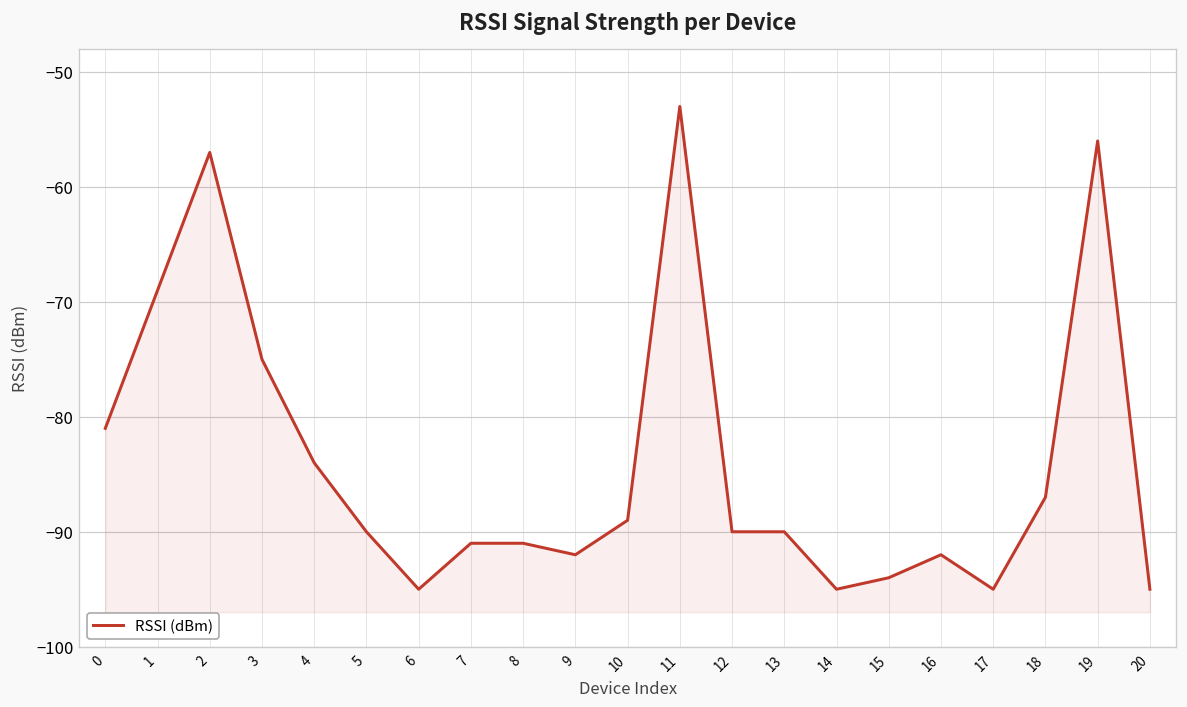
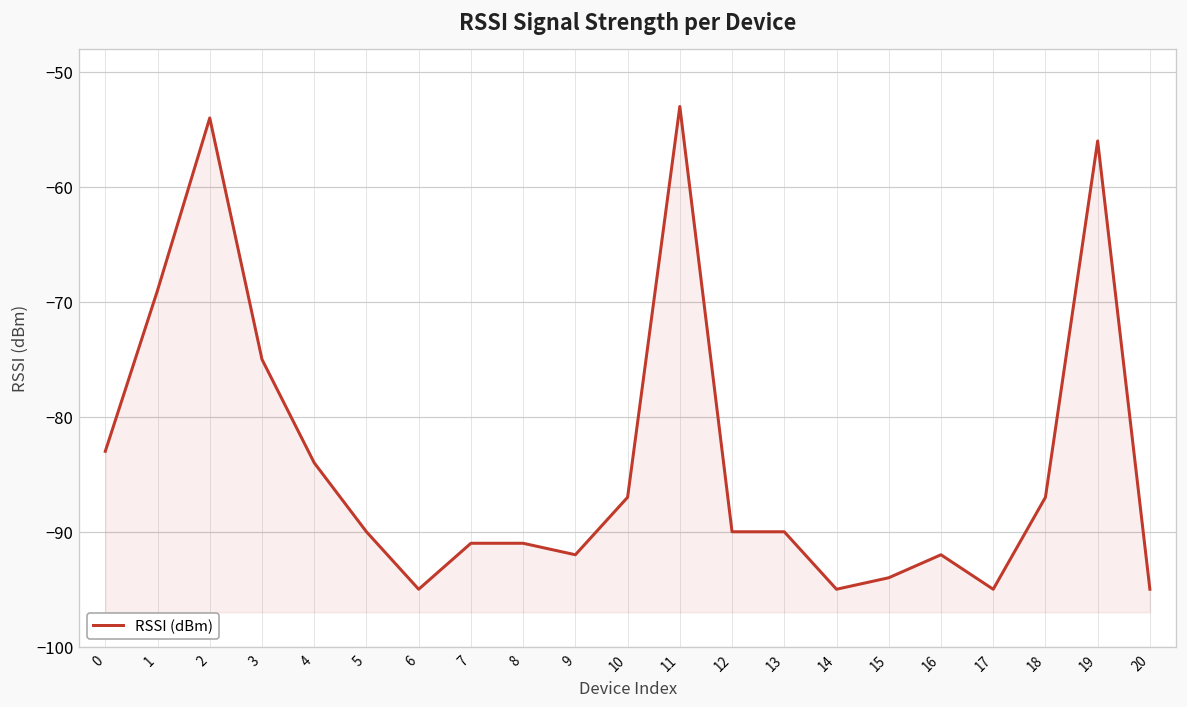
0: -81 -> -83
2: -57 -> -54
10: -89 -> -87
